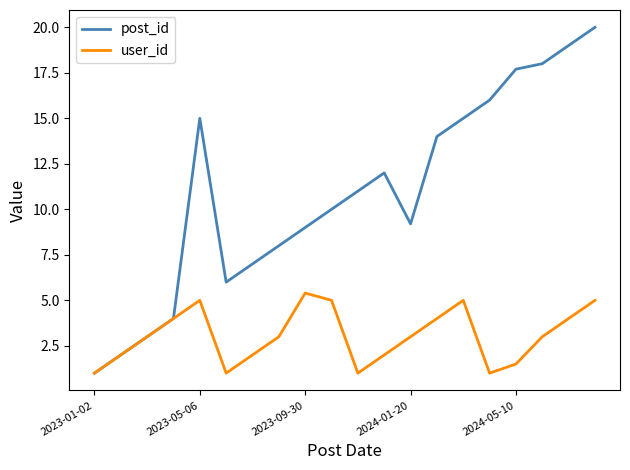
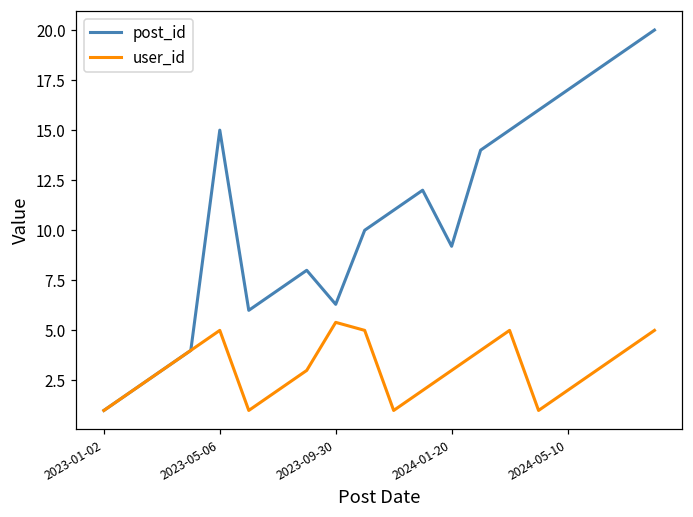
post_id, 2023-09-30: 9.0 -> 6.3
post_id, 2024-05-10: 17.7 -> 17.0
user_id, 2024-05-10: 1.5 -> 2.0
